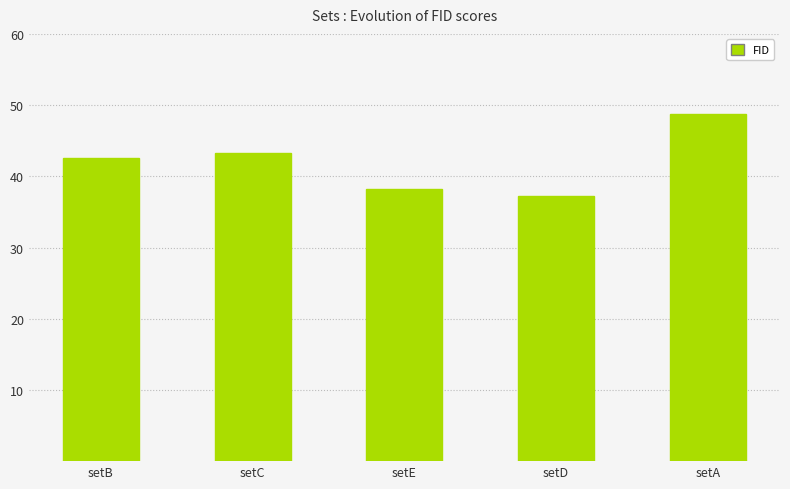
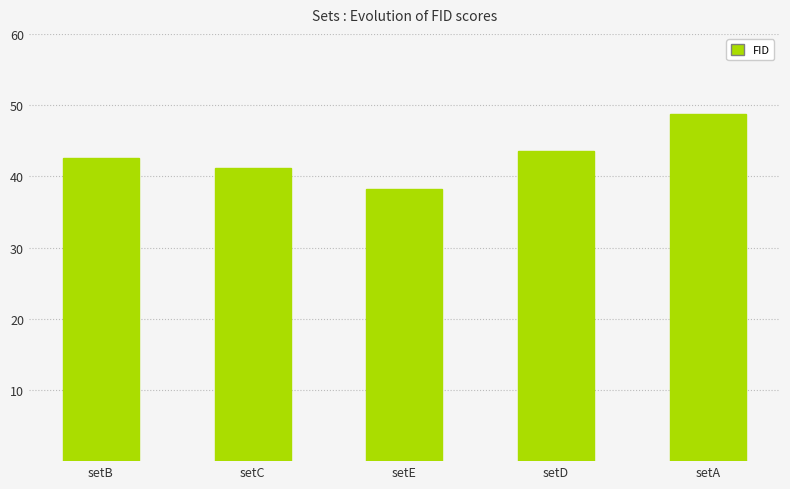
setC: 43 -> 41
setD: 37 -> 44
